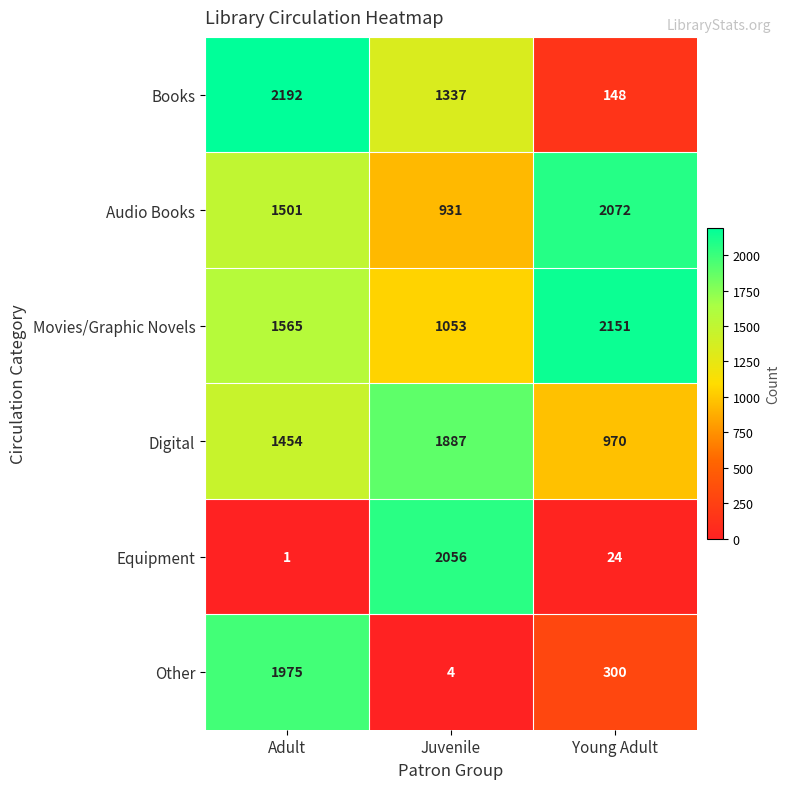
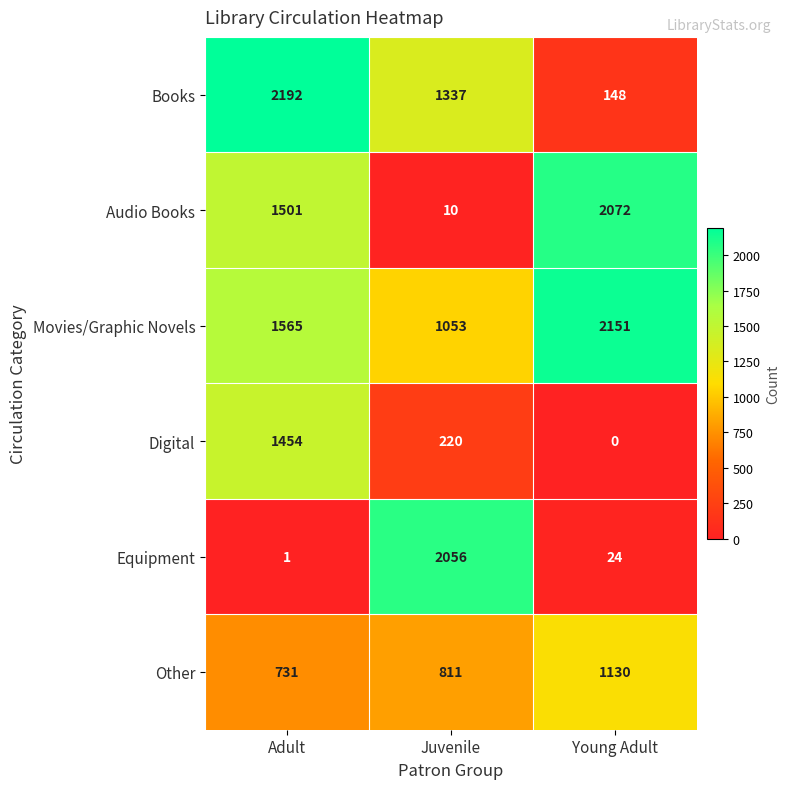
Audio Books, Juvenile: 931 -> 10
Digital, Juvenile: 1887 -> 220
Digital, Young Adult: 970 -> 0
Other, Adult: 1975 -> 731
Other, Juvenile: 4 -> 811
Other, Young Adult: 300 -> 1130
